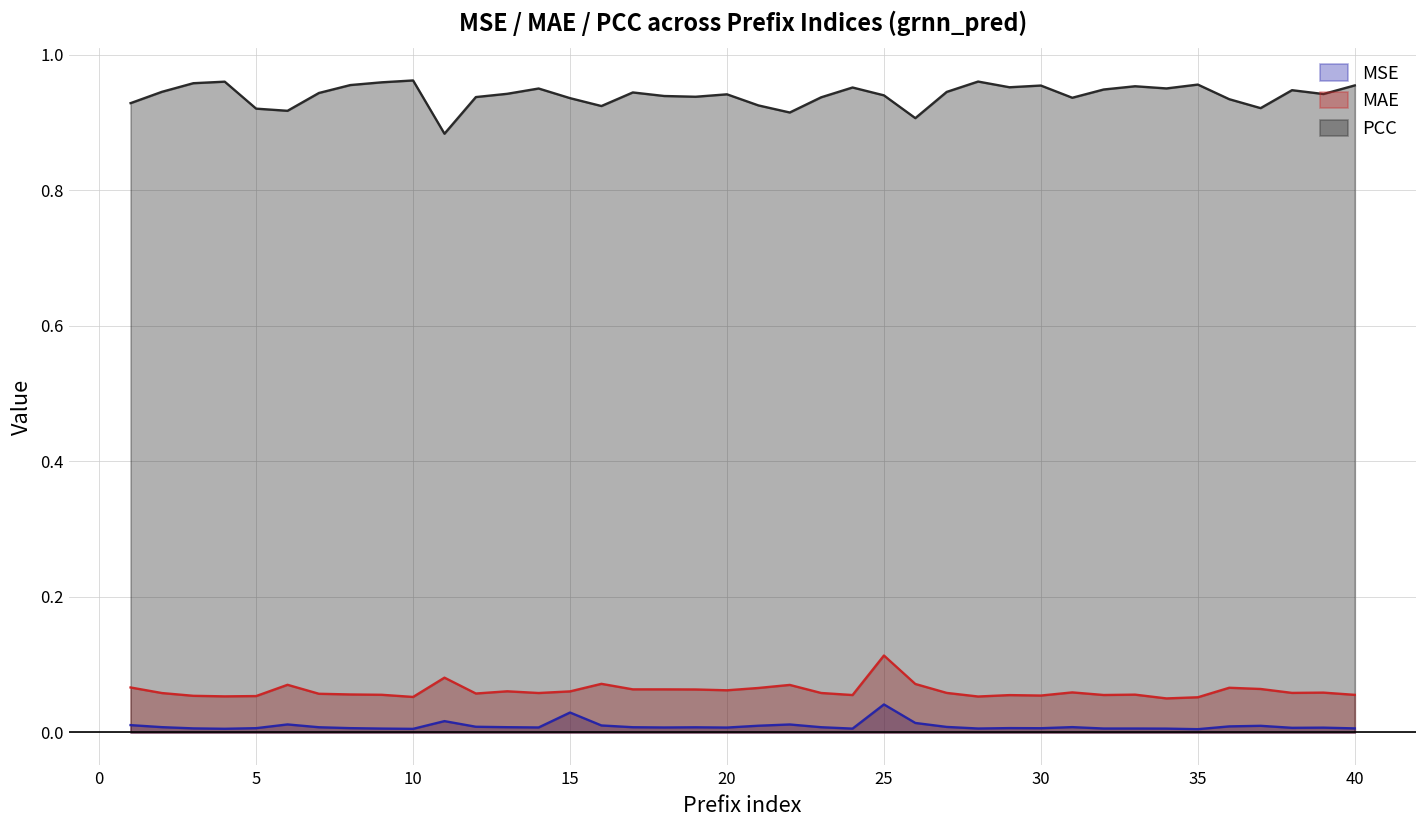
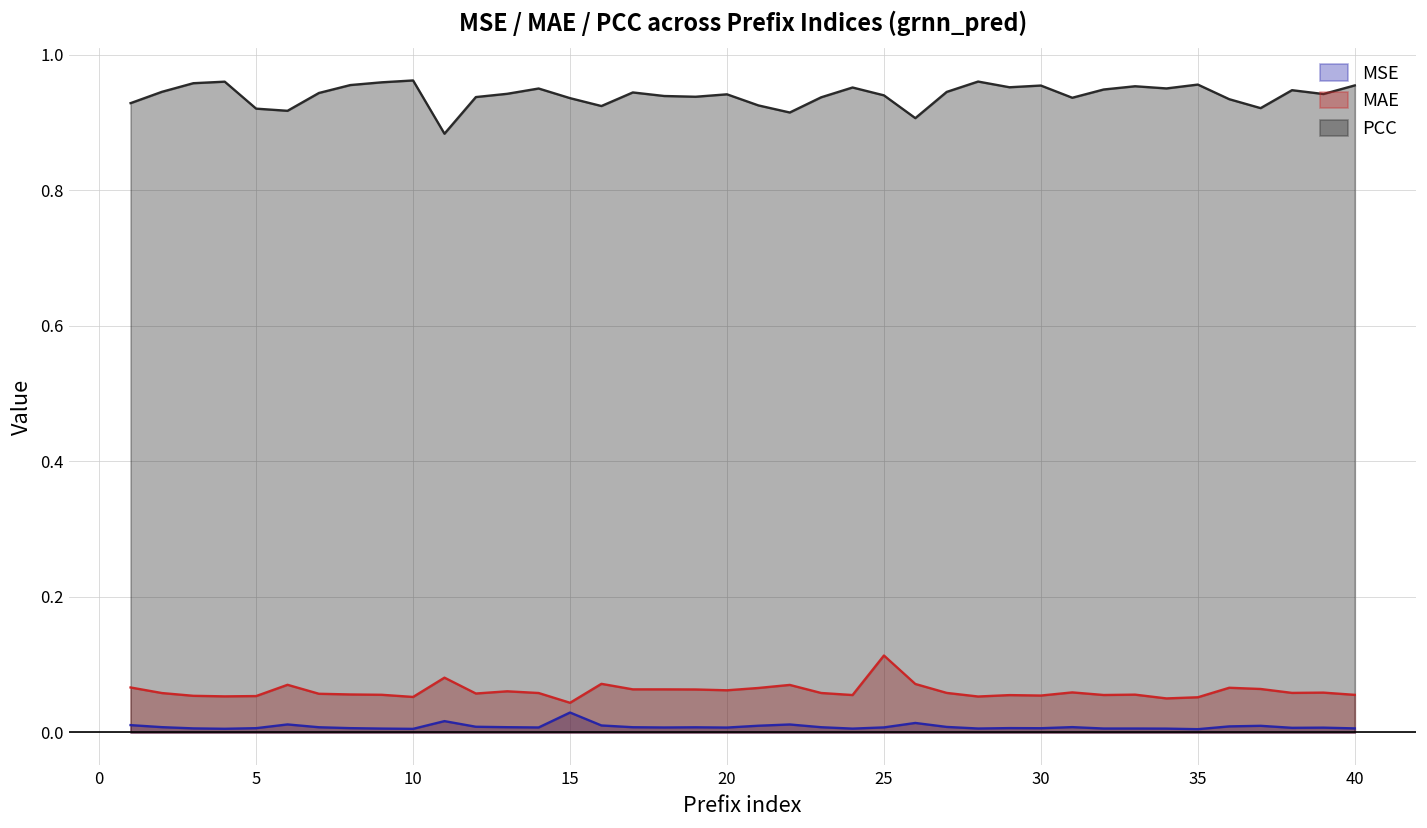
MAE, 15: 0.06 -> 0.04
MSE, 25: 0.04 -> 0.01
